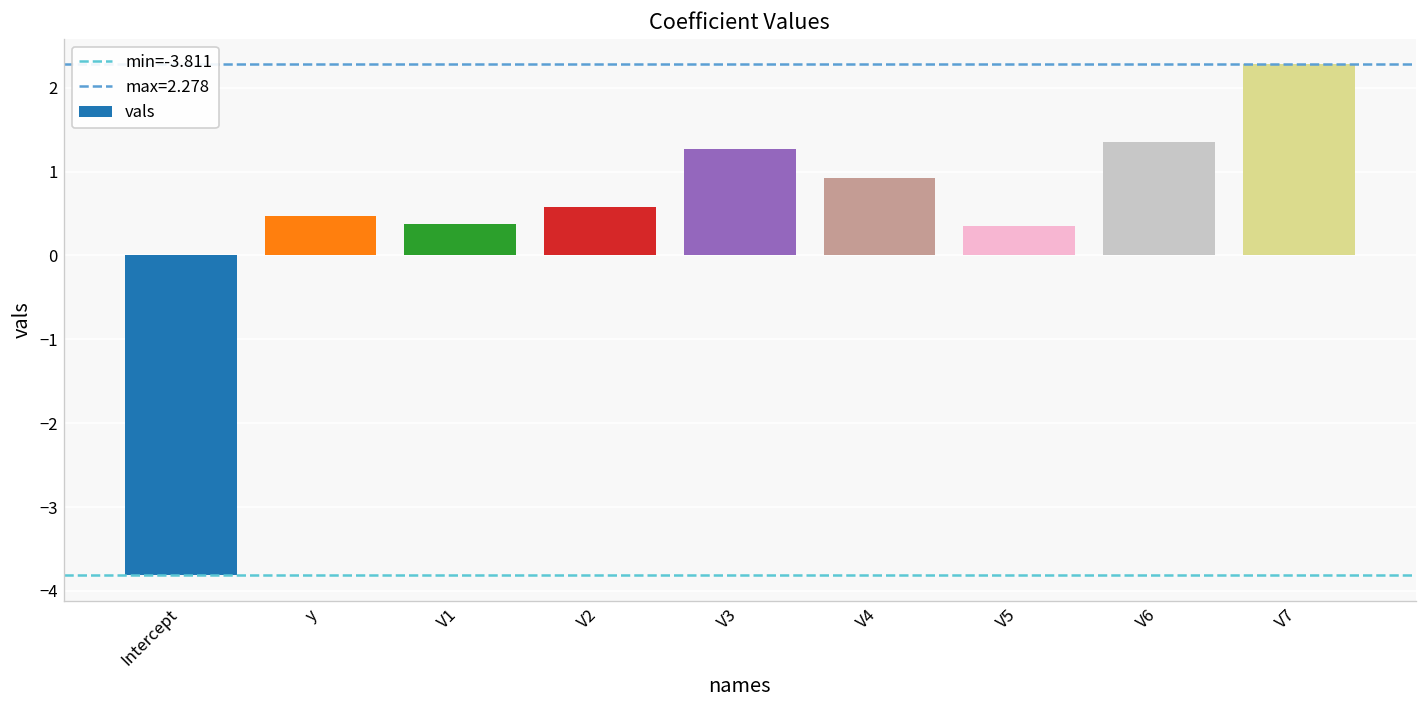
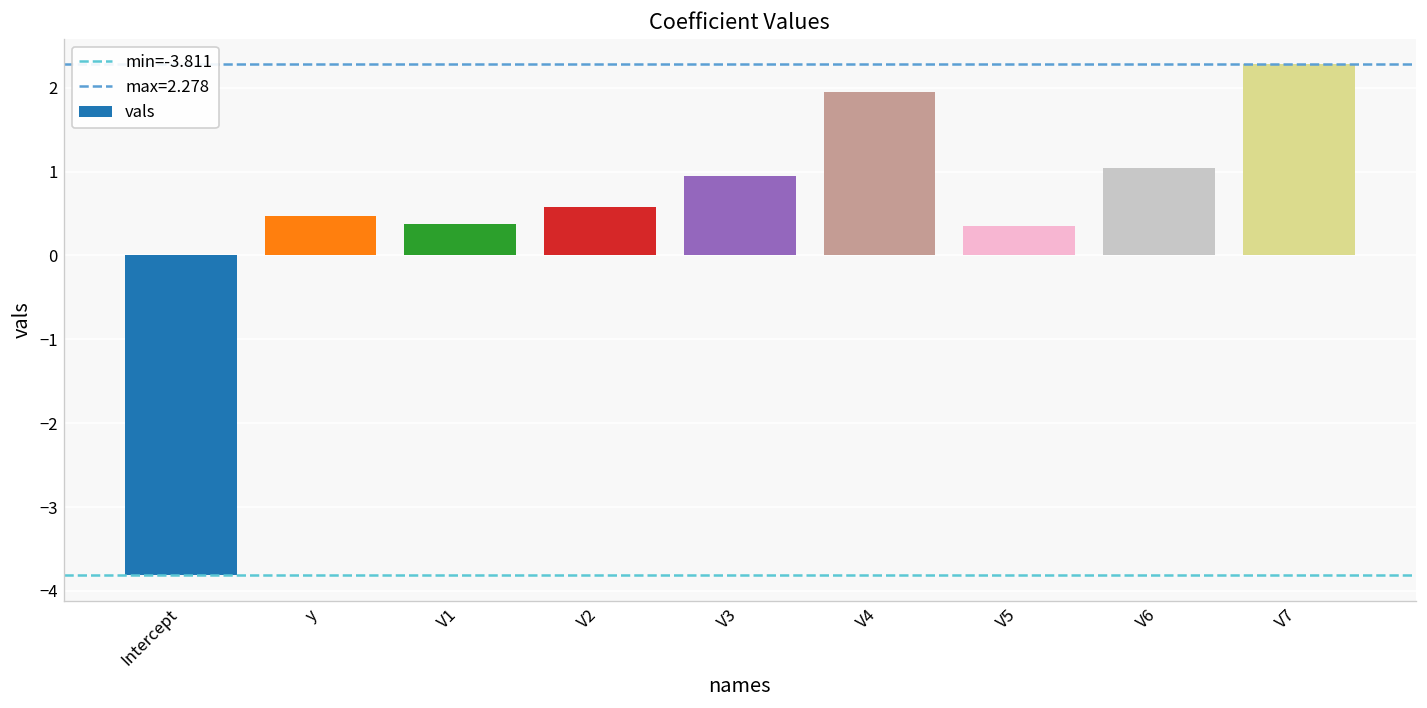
V3: 1.3 -> 1.0
V4: 0.9 -> 1.9
V6: 1.4 -> 1.0
